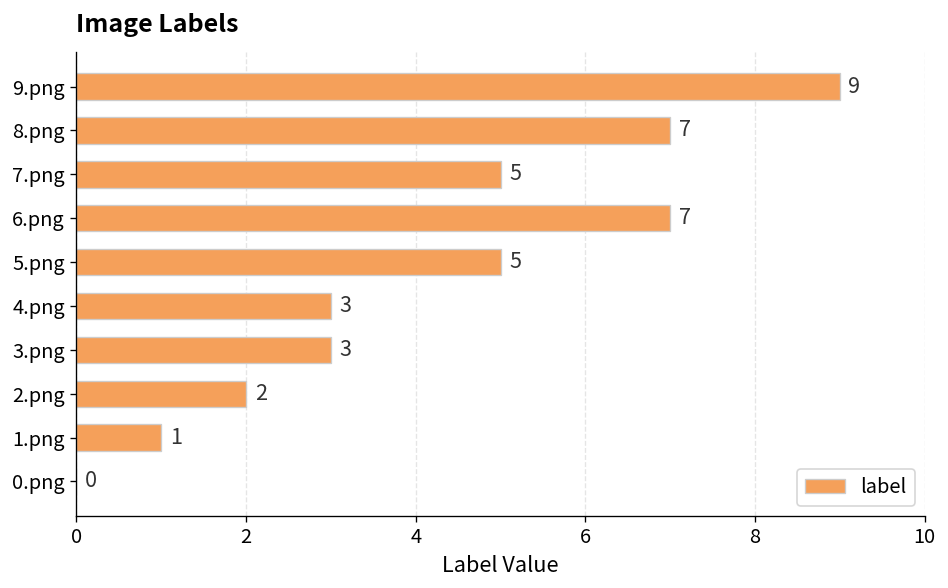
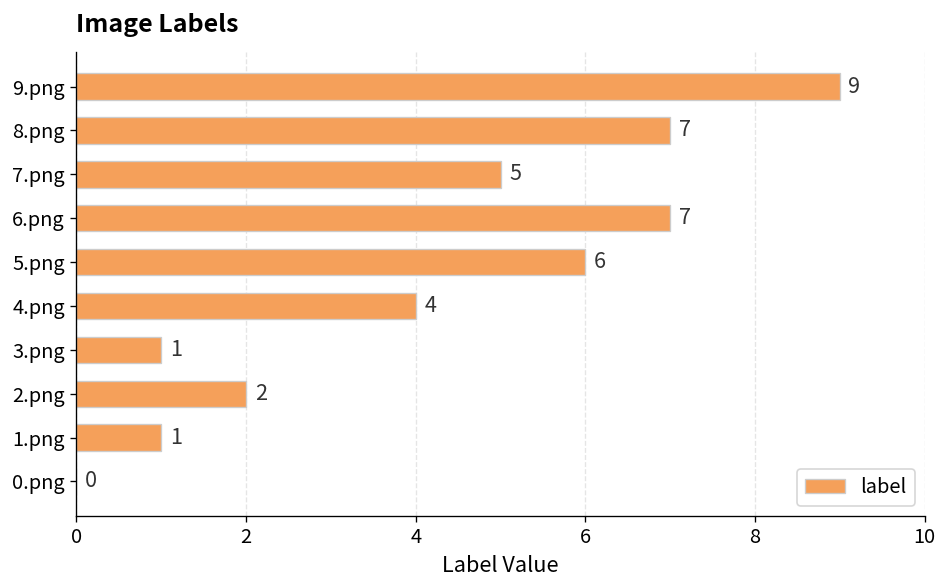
5.png: 5 -> 6
4.png: 3 -> 4
3.png: 3 -> 1
